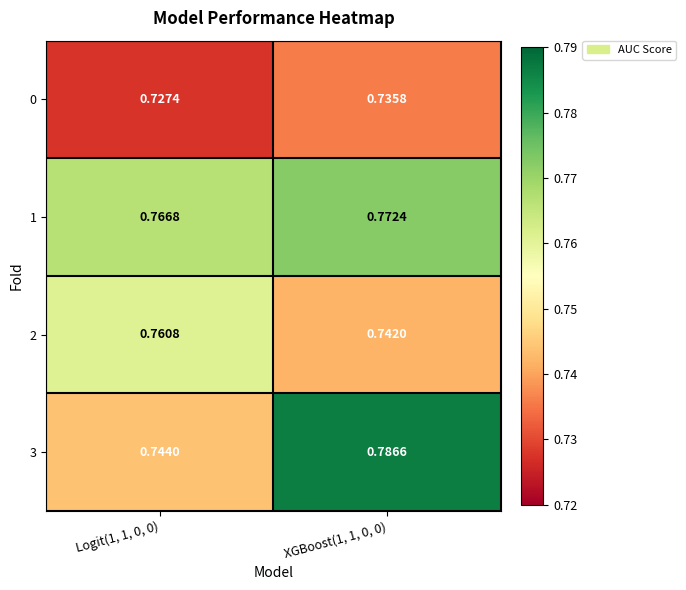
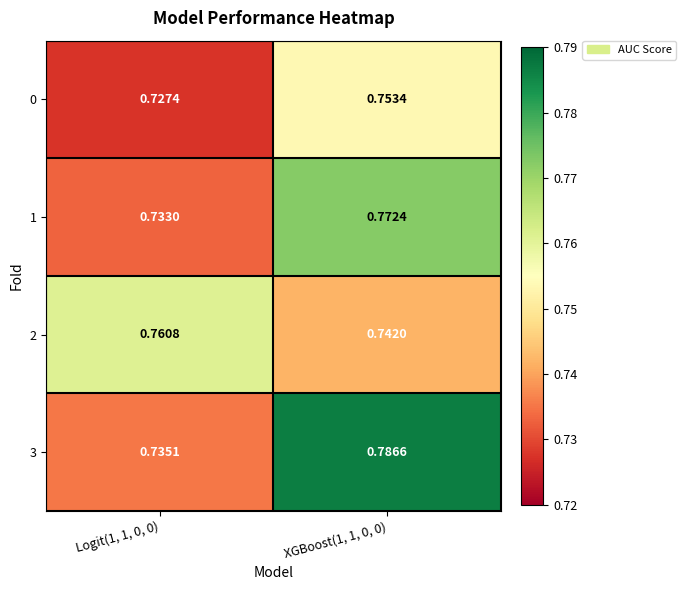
0, XGBoost(1, 1, 0, 0): 0.7358 -> 0.7534
1, Logit(1, 1, 0, 0): 0.7668 -> 0.7330
3, Logit(1, 1, 0, 0): 0.7440 -> 0.7351
